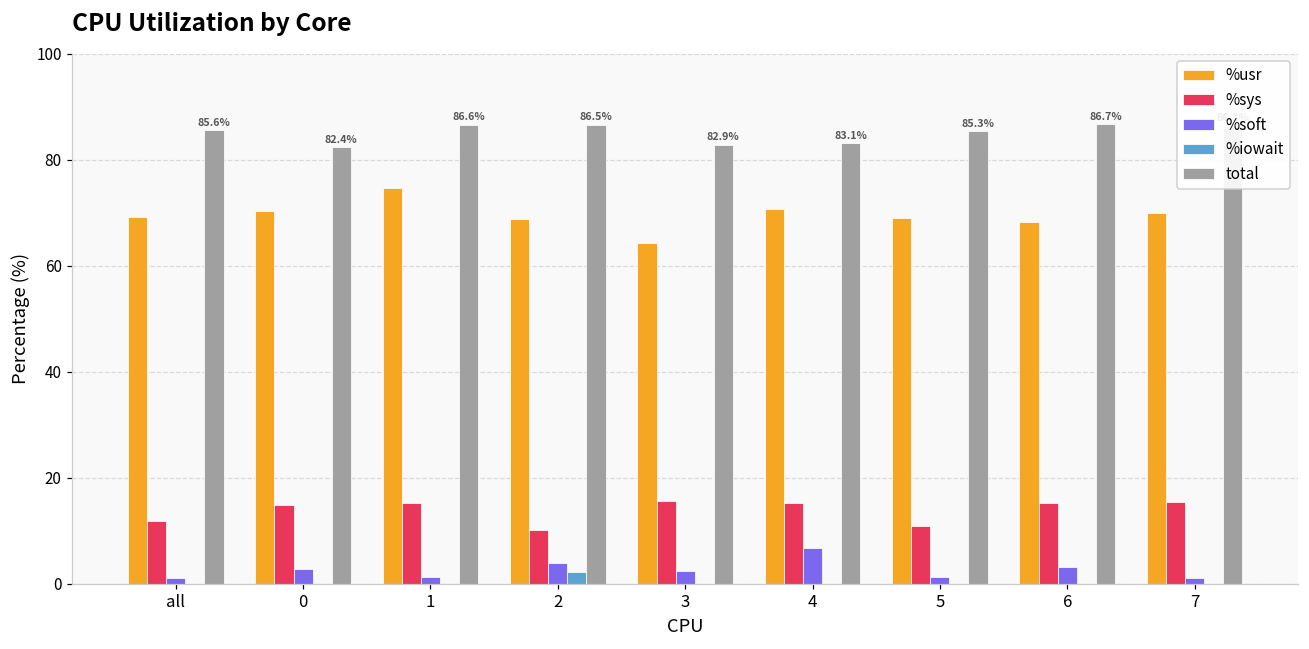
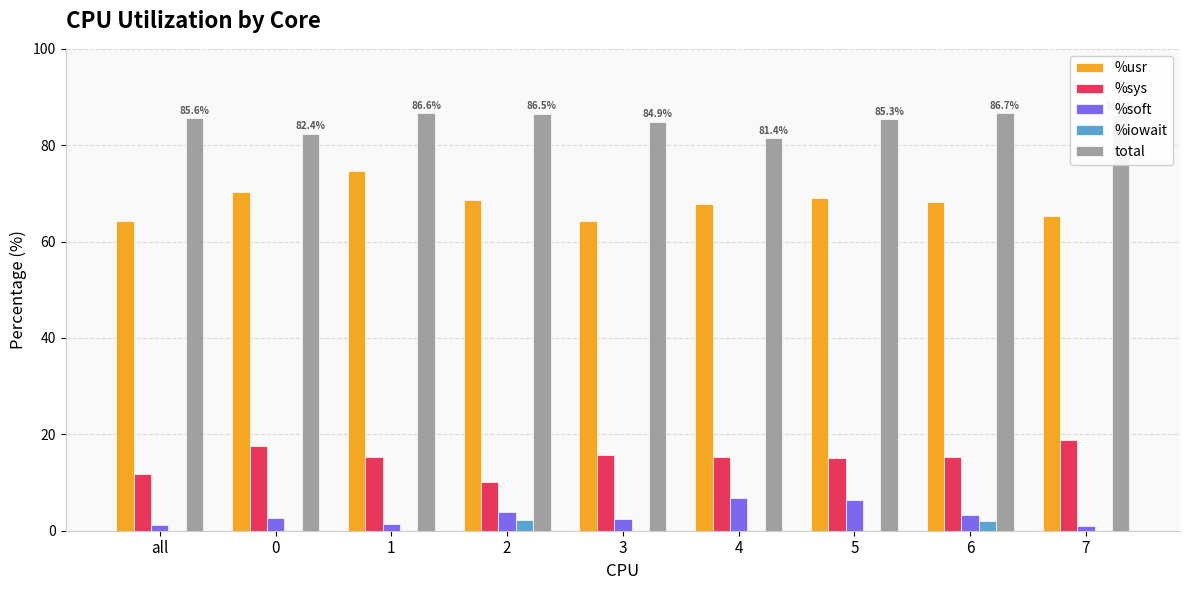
%usr, all: 69 -> 64
%sys, 0: 15 -> 17
total, 3: 82.9% -> 84.9%
%usr, 4: 71 -> 68
total, 4: 83.1% -> 81.4%
%sys, 5: 11 -> 15
%soft, 5: 1 -> 6
%iowait, 6: 0 -> 2
%usr, 7: 70 -> 65
%sys, 7: 15 -> 19
